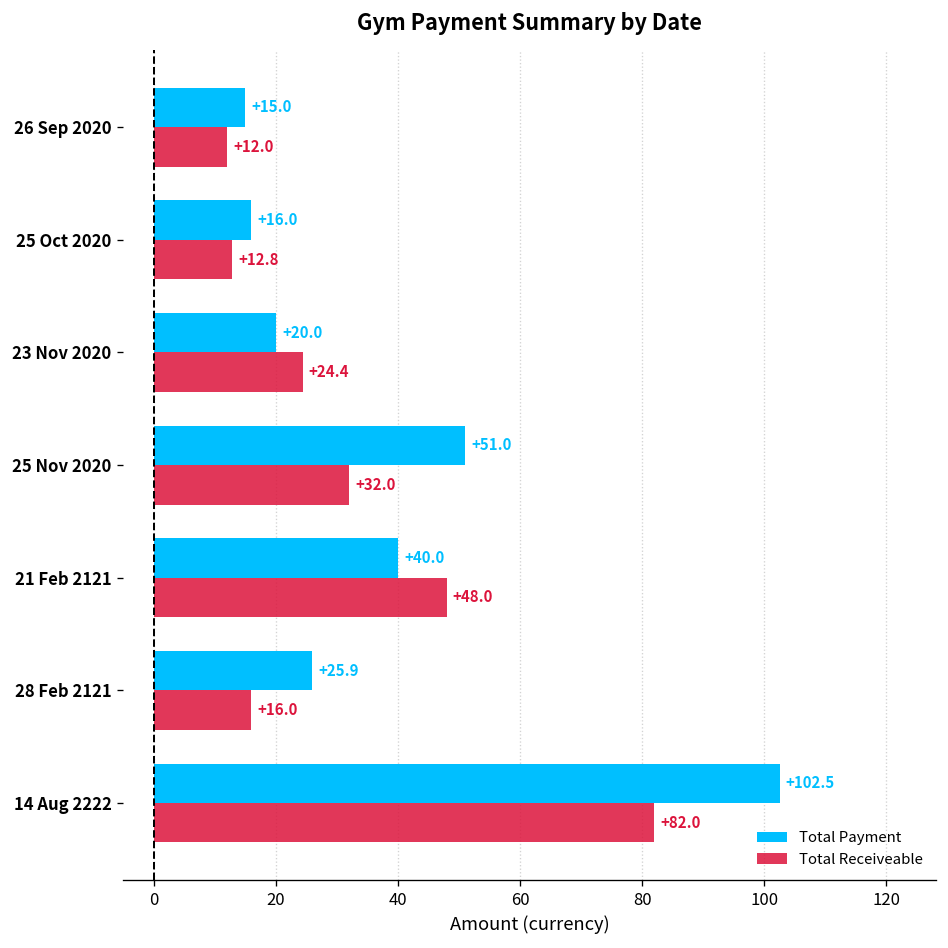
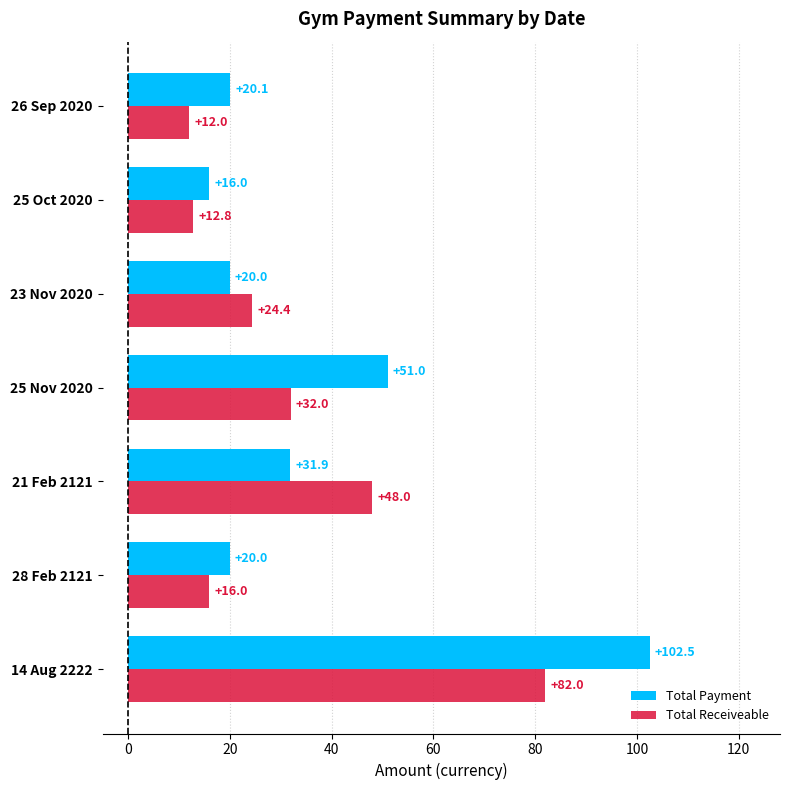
Total Payment, 26 Sep 2020: +15.0 -> +20.1
Total Payment, 21 Feb 2121: +40.0 -> +31.9
Total Payment, 28 Feb 2121: +25.9 -> +20.0
